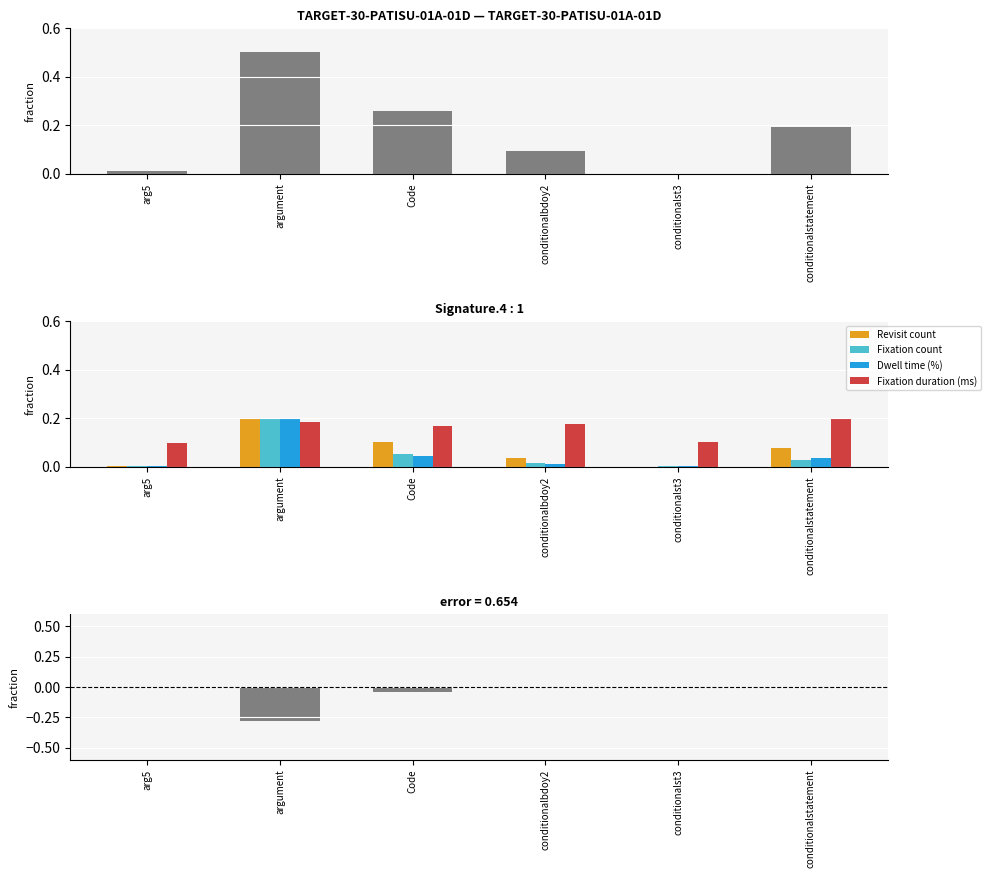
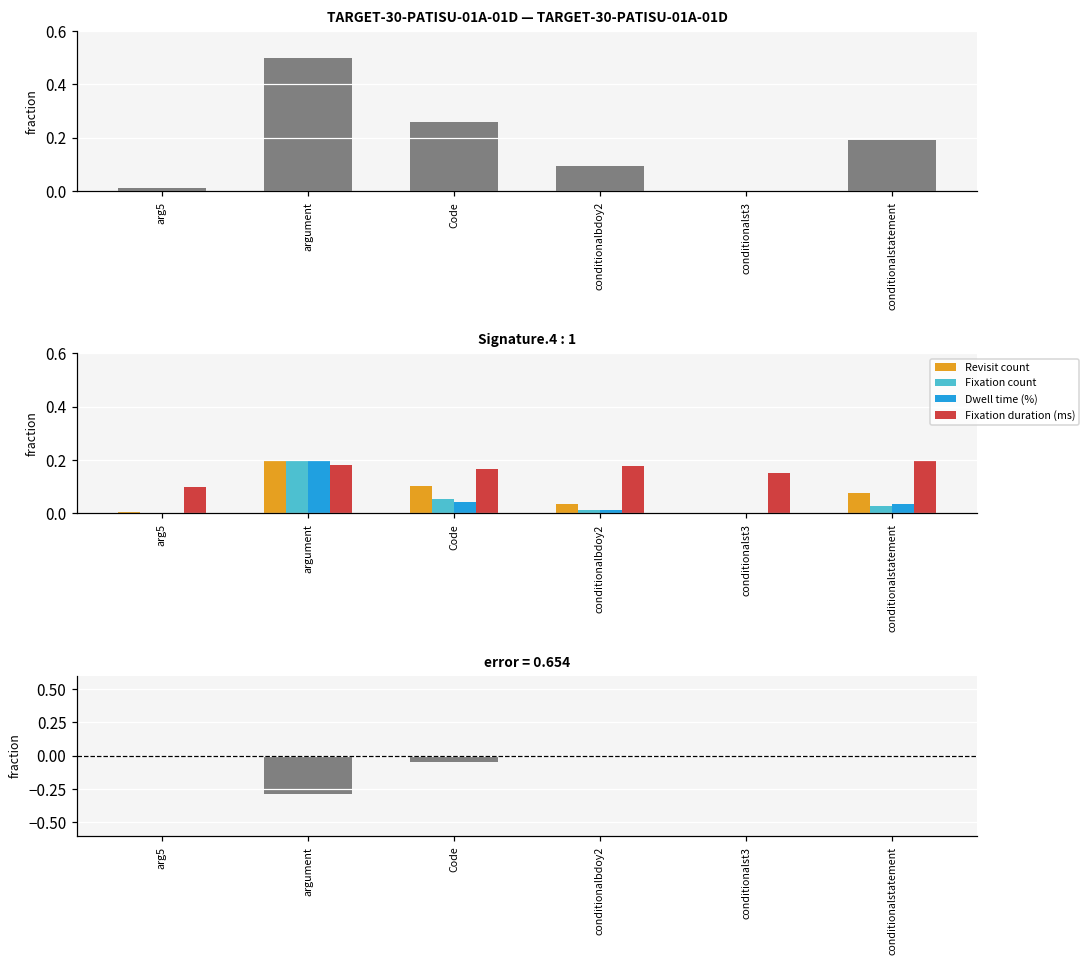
Signature.4 : 1, Fixation duration (ms), conditionalst3: 0.10 -> 0.15
